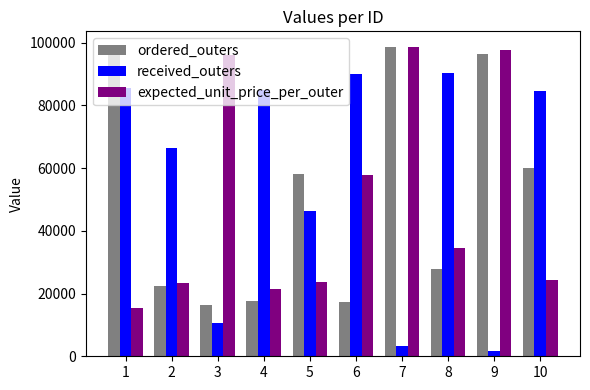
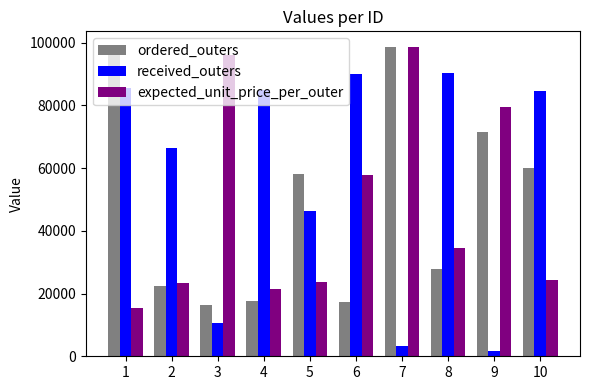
ordered_outers, 9: 96000 -> 71000
expected_unit_price_per_outer, 9: 98000 -> 80000
